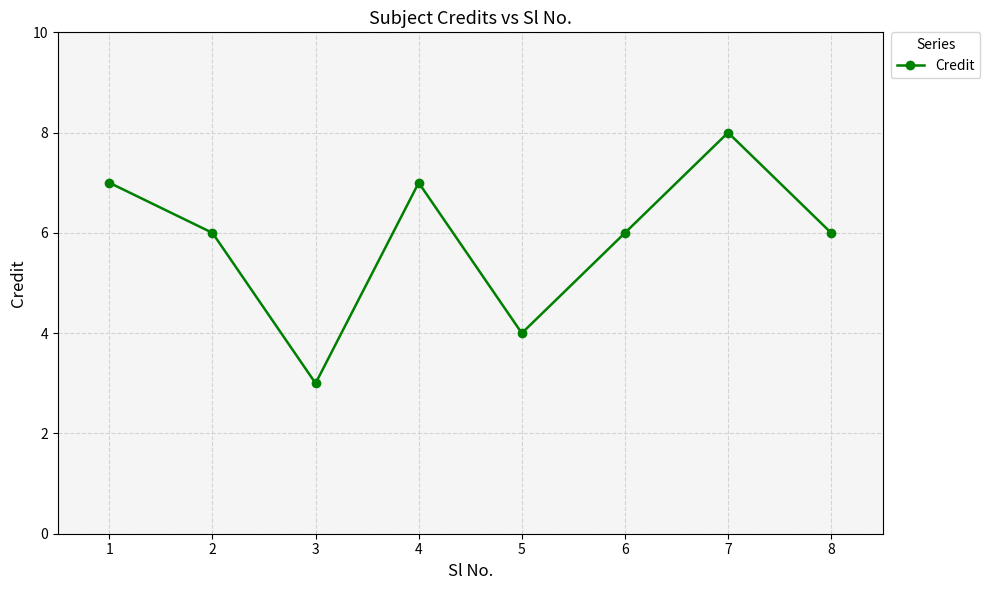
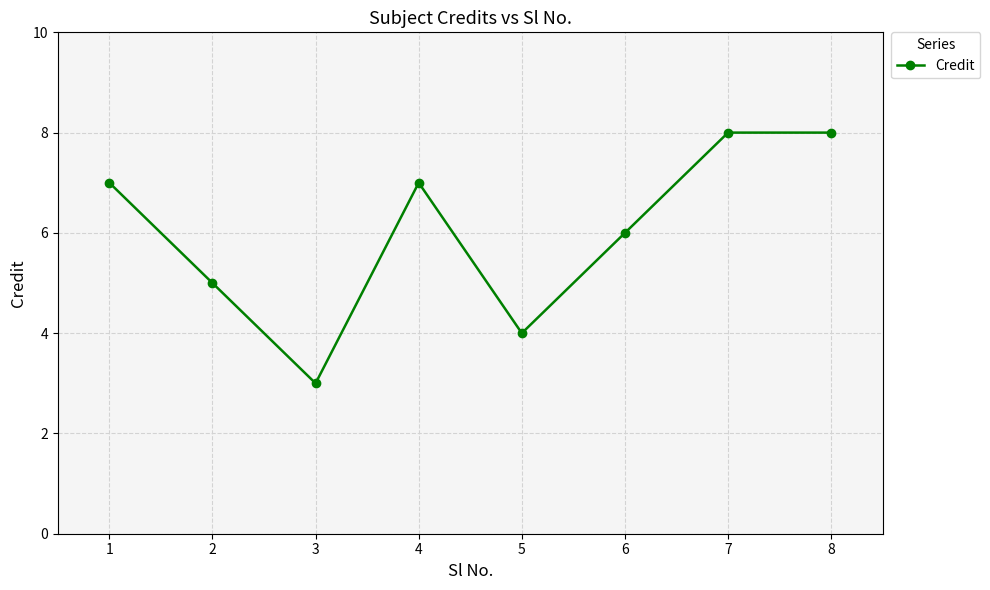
2: 6 -> 5
8: 6 -> 8
